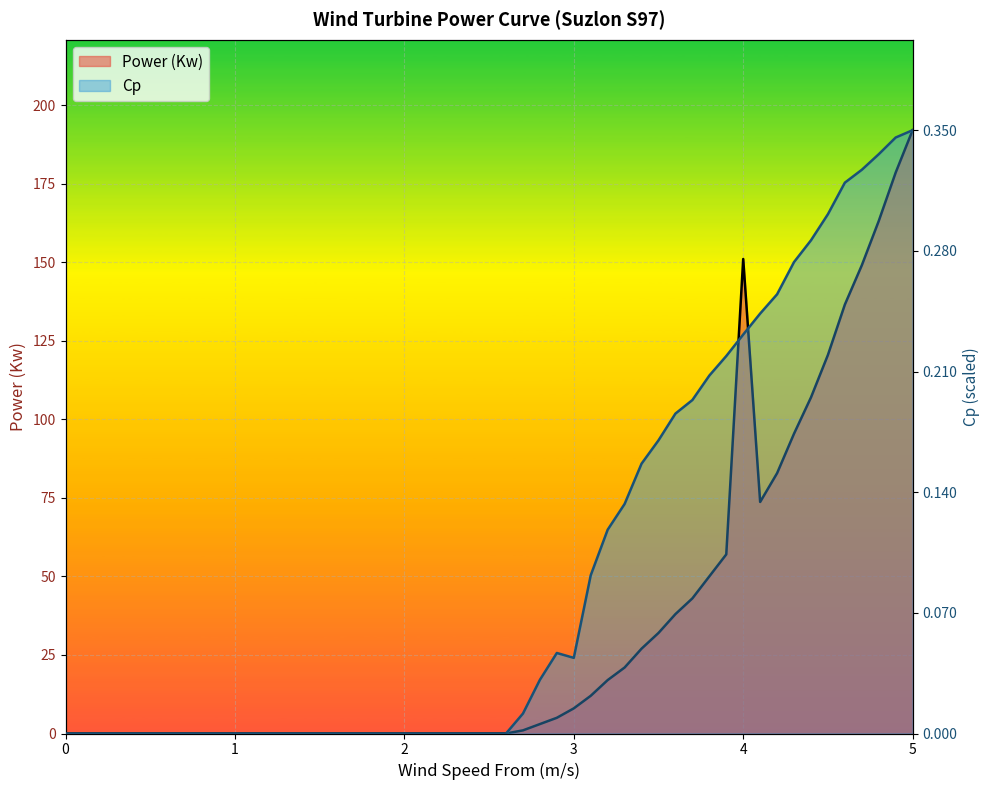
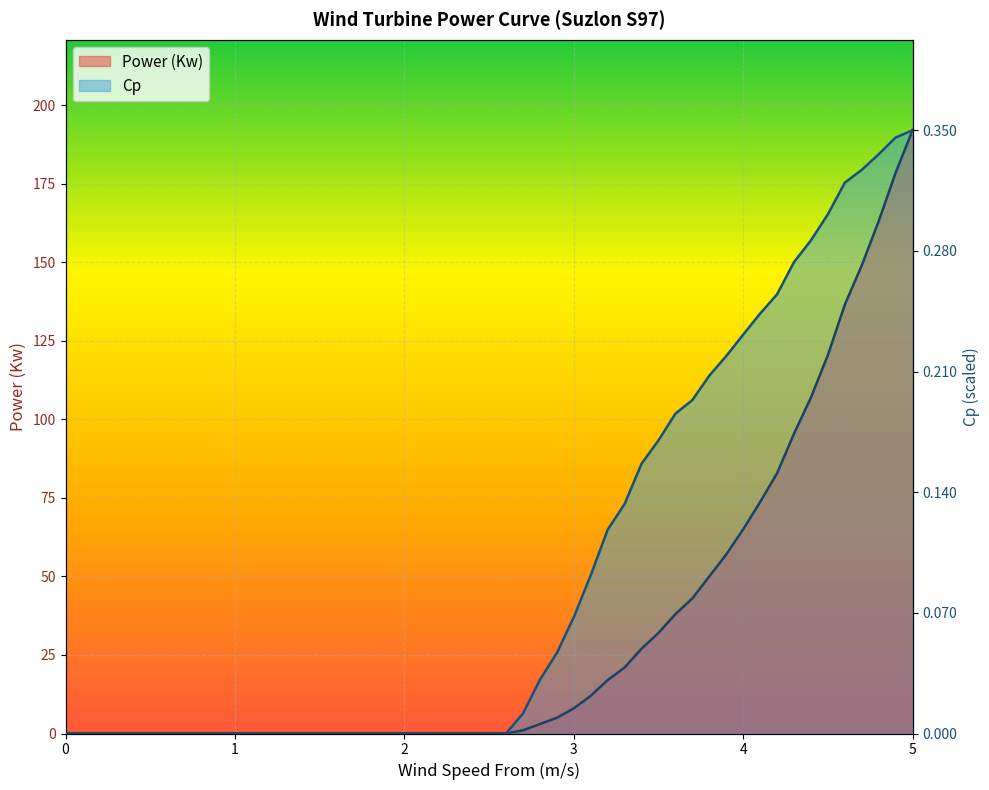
Power (Kw), 4: 151 -> 65
Cp, 3: 0.044 -> 0.068
